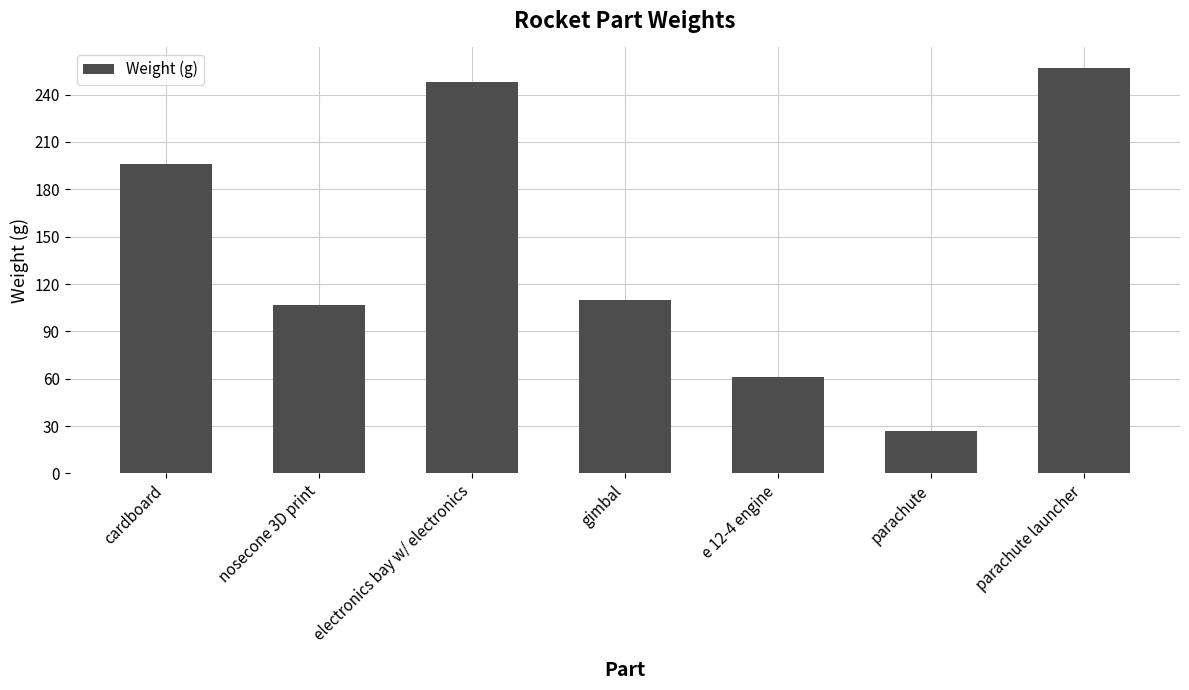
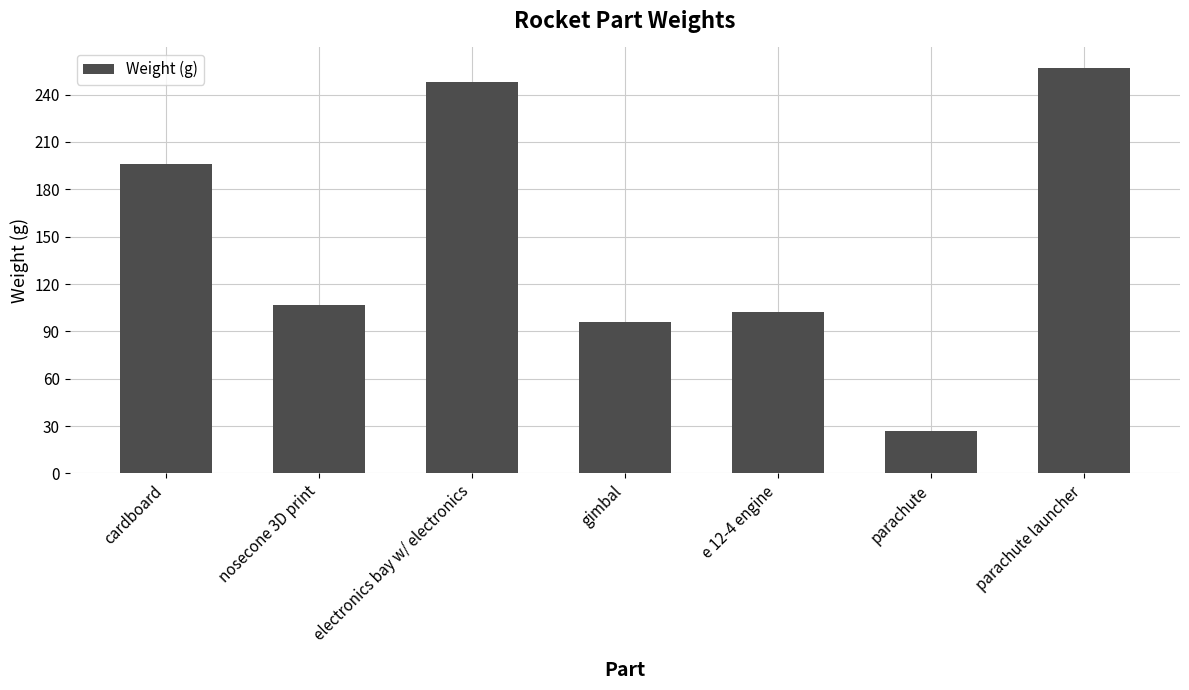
gimbal: 110 -> 96
e 12-4 engine: 61 -> 102
